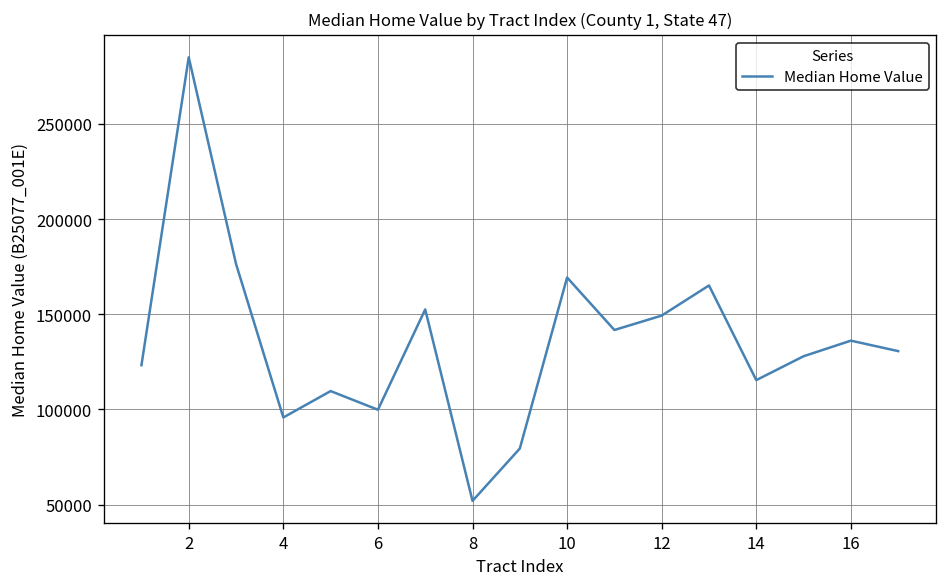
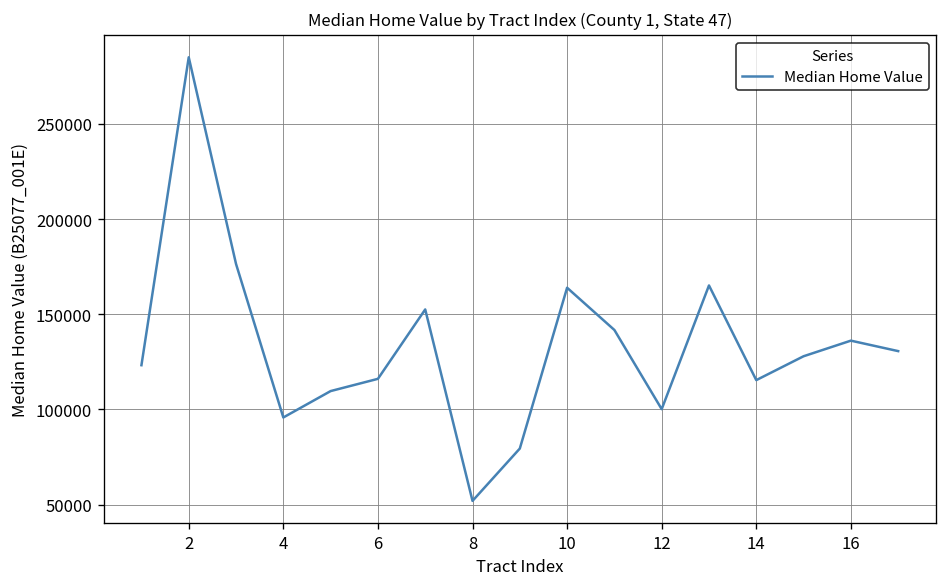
6: 100000 -> 116000
10: 169000 -> 164000
12: 149000 -> 100000
